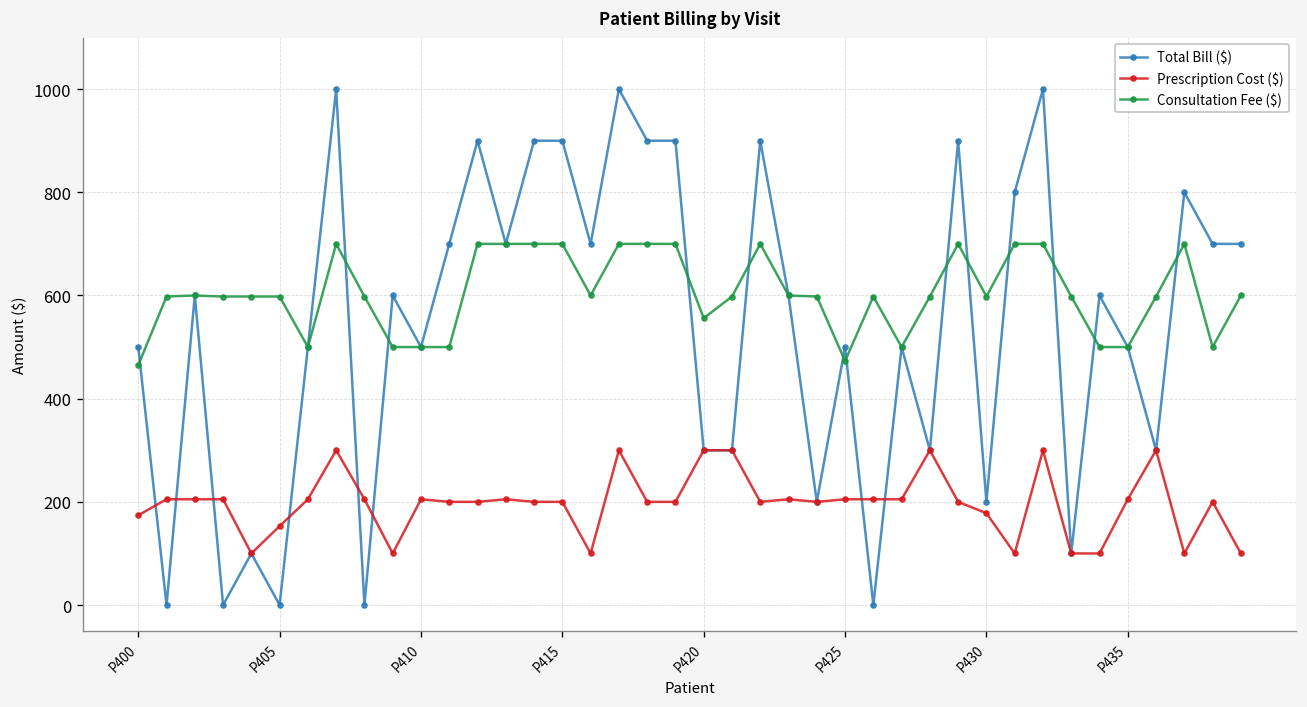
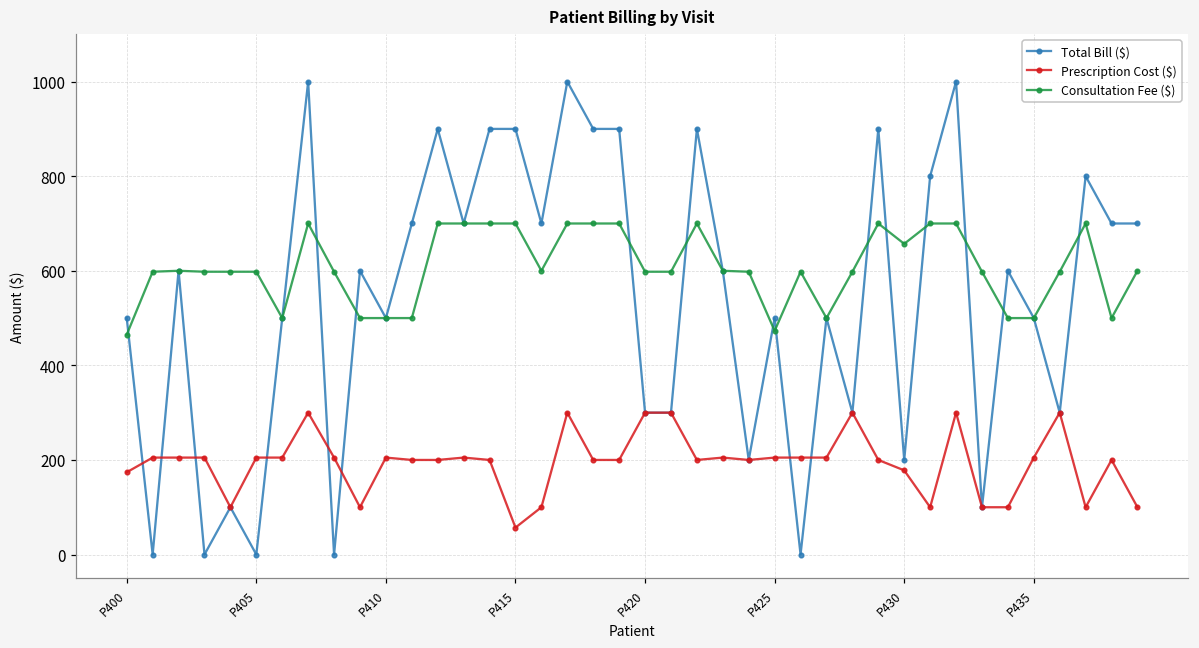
Prescription Cost ($), P405: 150 -> 210
Prescription Cost ($), P415: 200 -> 60
Consultation Fee ($), P420: 560 -> 600
Consultation Fee ($), P430: 600 -> 660
